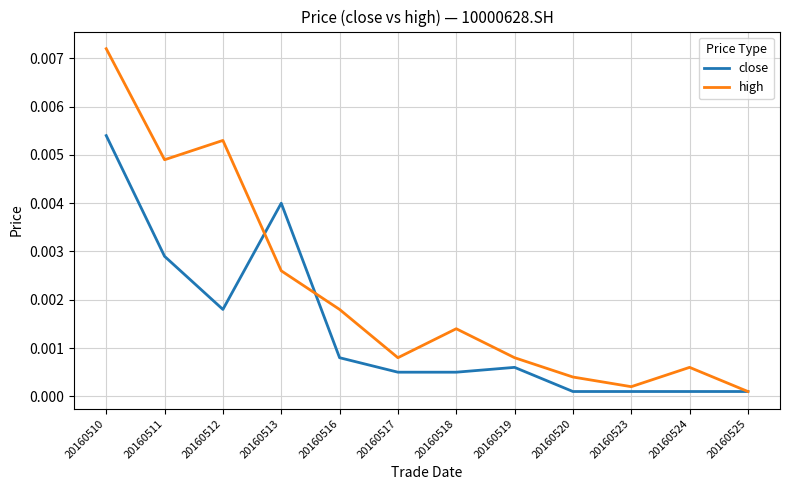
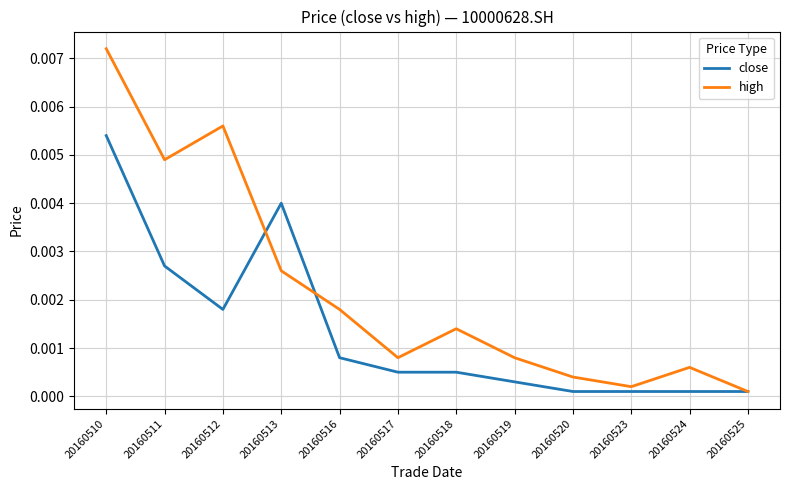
close, 20160511: 0.0029 -> 0.0027
high, 20160512: 0.0053 -> 0.0056
close, 20160519: 0.0006 -> 0.0003
